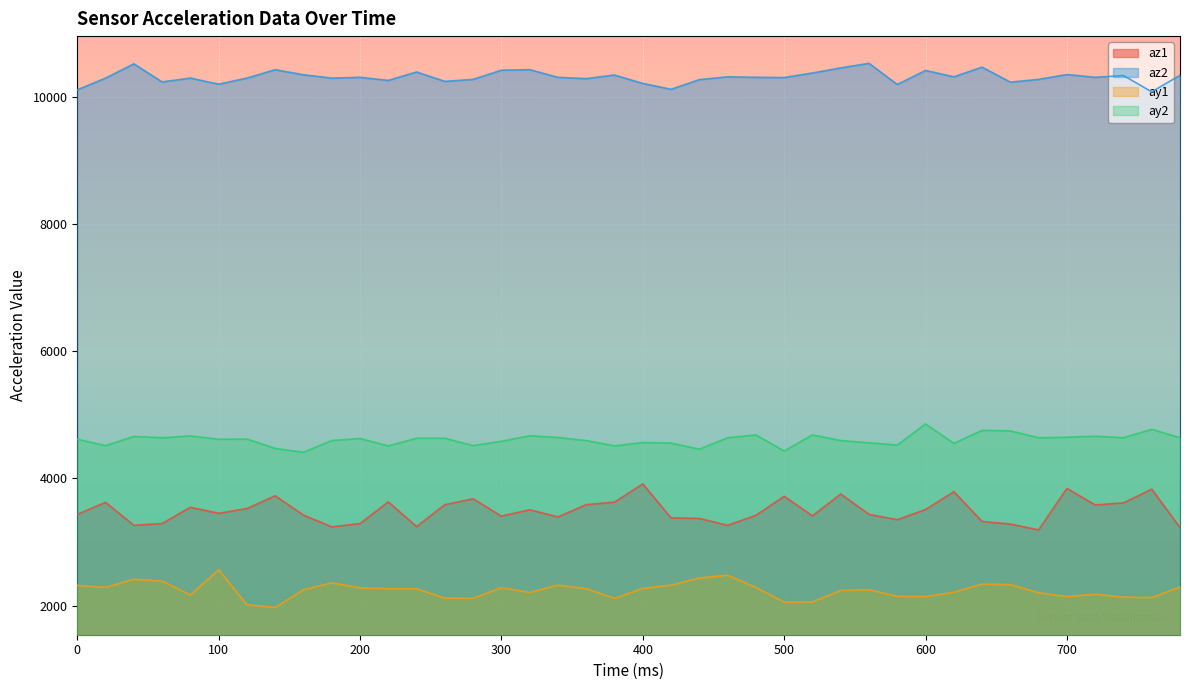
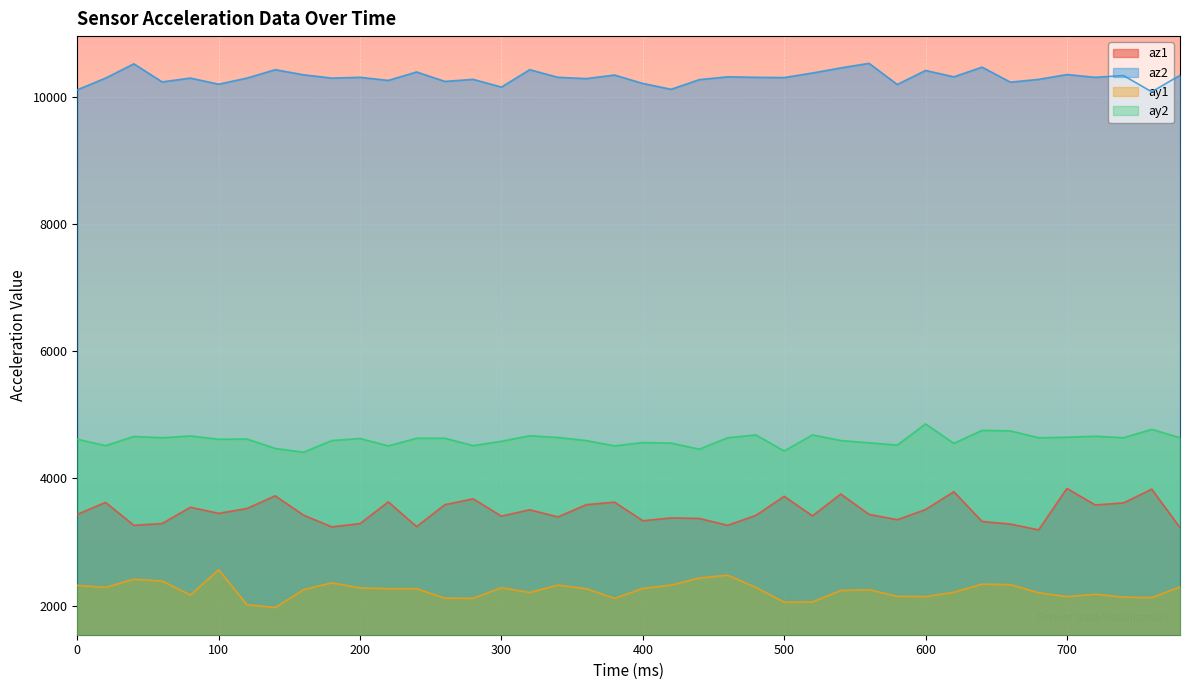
az2, 300: 10400 -> 10200
az1, 400: 3900 -> 3300
